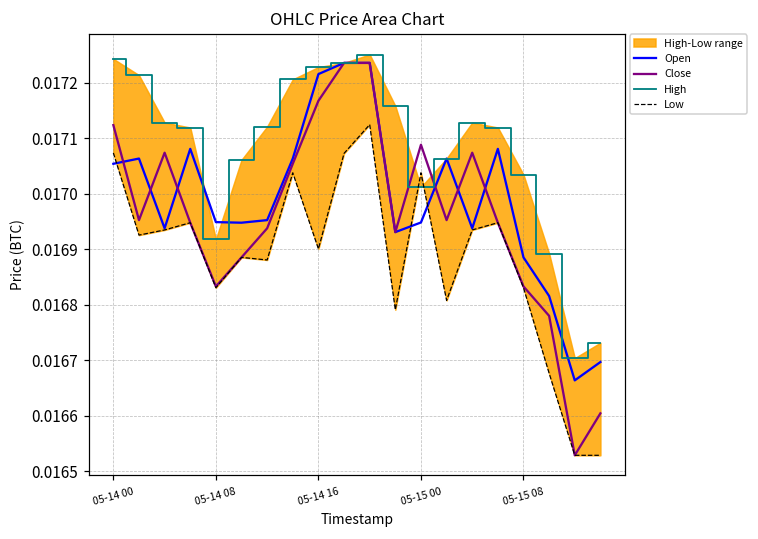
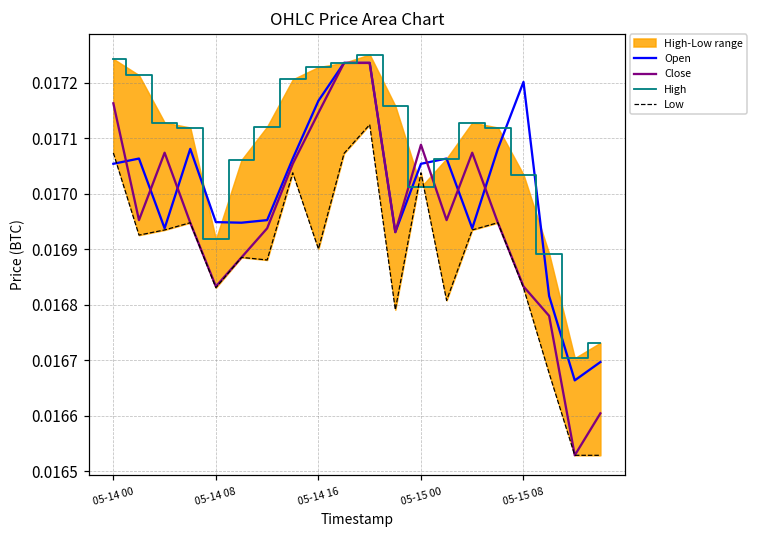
Close, 05-14 00: 0.01712 -> 0.01716
Open, 05-14 16: 0.01722 -> 0.01717
Close, 05-14 16: 0.01717 -> 0.01715
Open, 05-15 00: 0.01695 -> 0.01705
Open, 05-15 08: 0.01689 -> 0.01720
